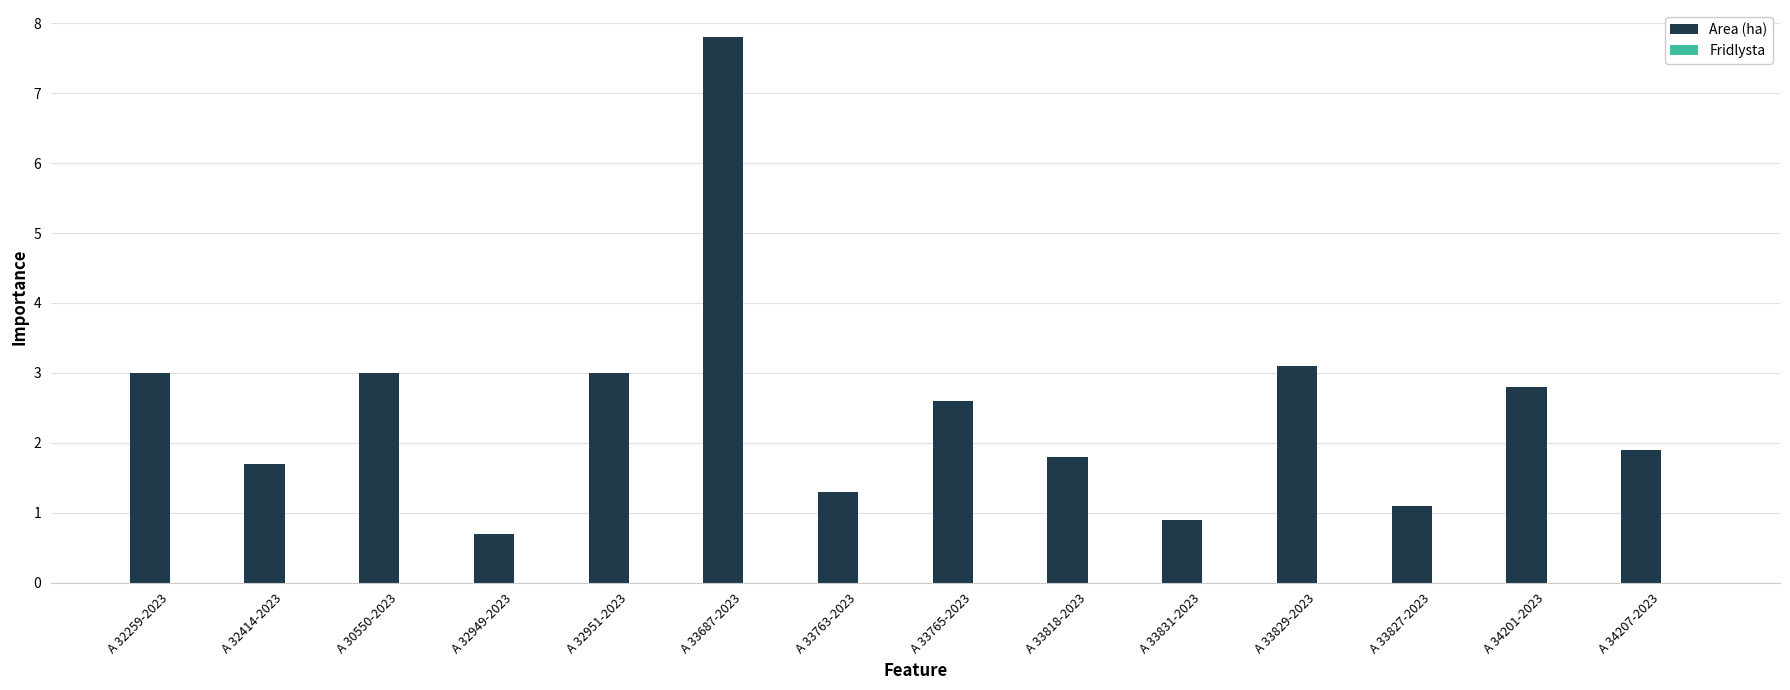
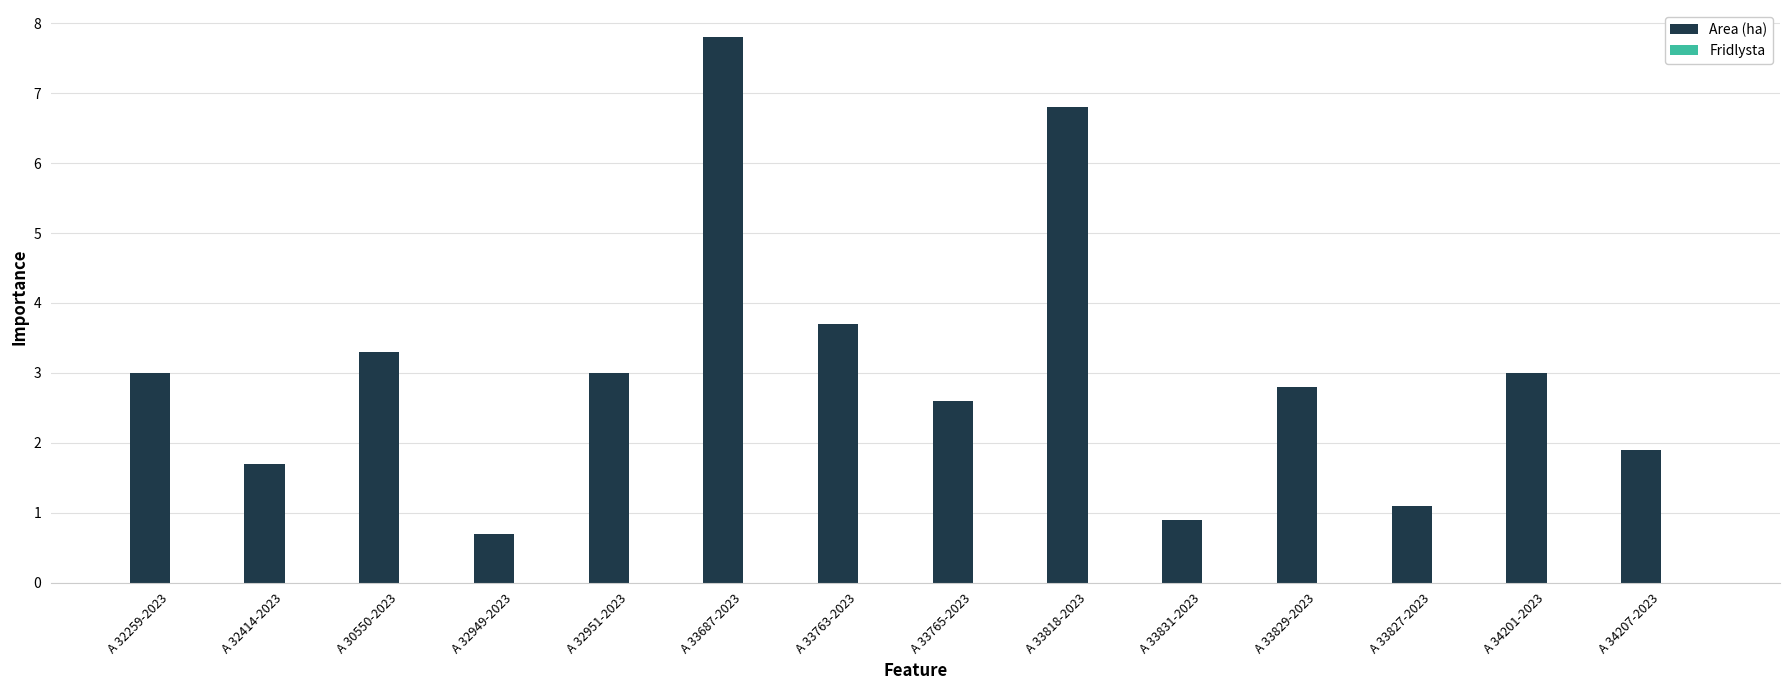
Area (ha), A 30550-2023: 3.0 -> 3.3
Area (ha), A 33763-2023: 1.3 -> 3.7
Area (ha), A 33818-2023: 1.8 -> 6.8
Area (ha), A 33829-2023: 3.1 -> 2.8
Area (ha), A 34201-2023: 2.8 -> 3.0
